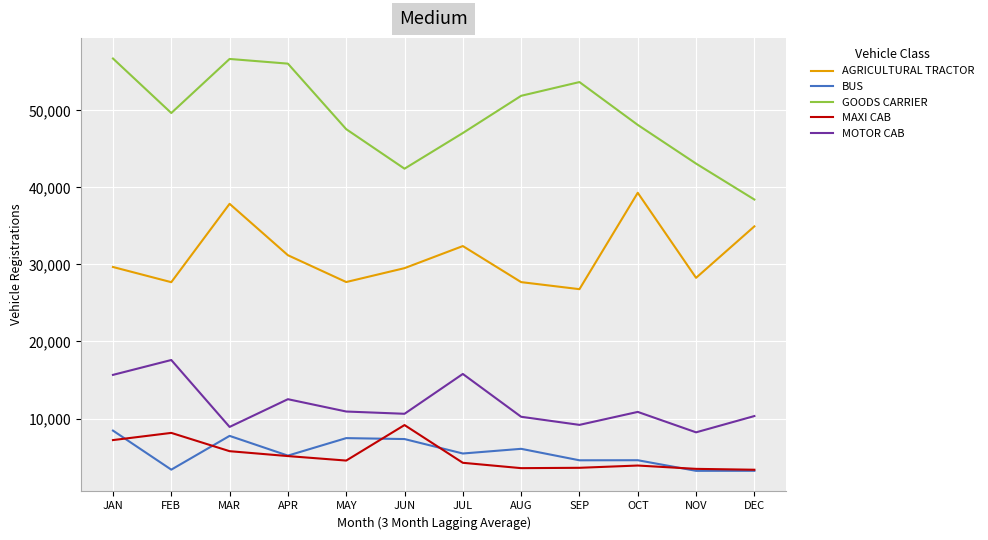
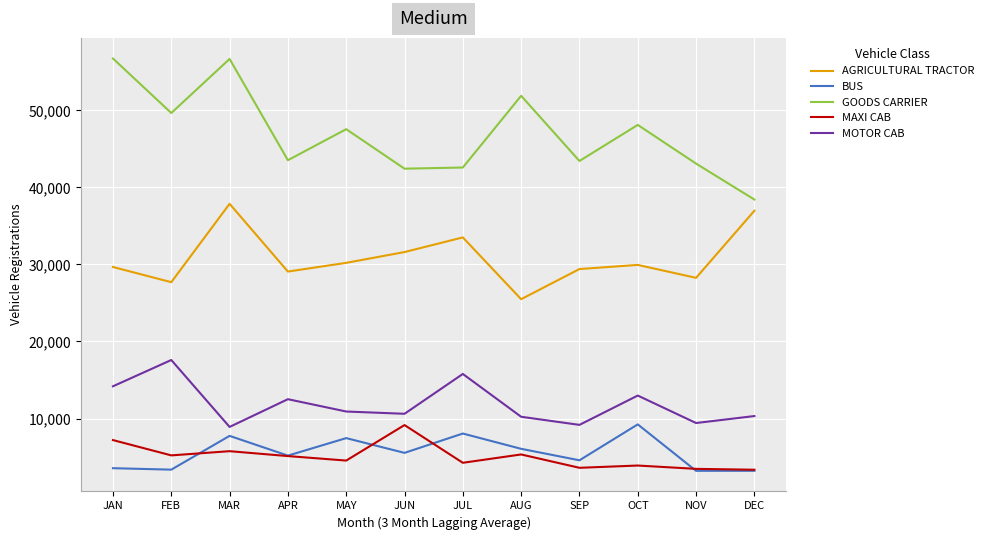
BUS, JAN: 8,000 -> 4,000
MOTOR CAB, JAN: 16,000 -> 14,000
MAXI CAB, FEB: 8,000 -> 5,000
AGRICULTURAL TRACTOR, APR: 31,000 -> 29,000
GOODS CARRIER, APR: 56,000 -> 44,000
AGRICULTURAL TRACTOR, MAY: 28,000 -> 30,000
AGRICULTURAL TRACTOR, JUN: 30,000 -> 32,000
BUS, JUN: 7,000 -> 6,000
AGRICULTURAL TRACTOR, JUL: 32,000 -> 34,000
BUS, JUL: 5,000 -> 8,000
GOODS CARRIER, JUL: 47,000 -> 43,000
AGRICULTURAL TRACTOR, AUG: 28,000 -> 25,000
MAXI CAB, AUG: 4,000 -> 5,000
AGRICULTURAL TRACTOR, SEP: 27,000 -> 29,000
GOODS CARRIER, SEP: 54,000 -> 43,000
AGRICULTURAL TRACTOR, OCT: 39,000 -> 30,000
BUS, OCT: 5,000 -> 9,000
MOTOR CAB, OCT: 11,000 -> 13,000
MOTOR CAB, NOV: 8,000 -> 9,000
AGRICULTURAL TRACTOR, DEC: 35,000 -> 37,000
